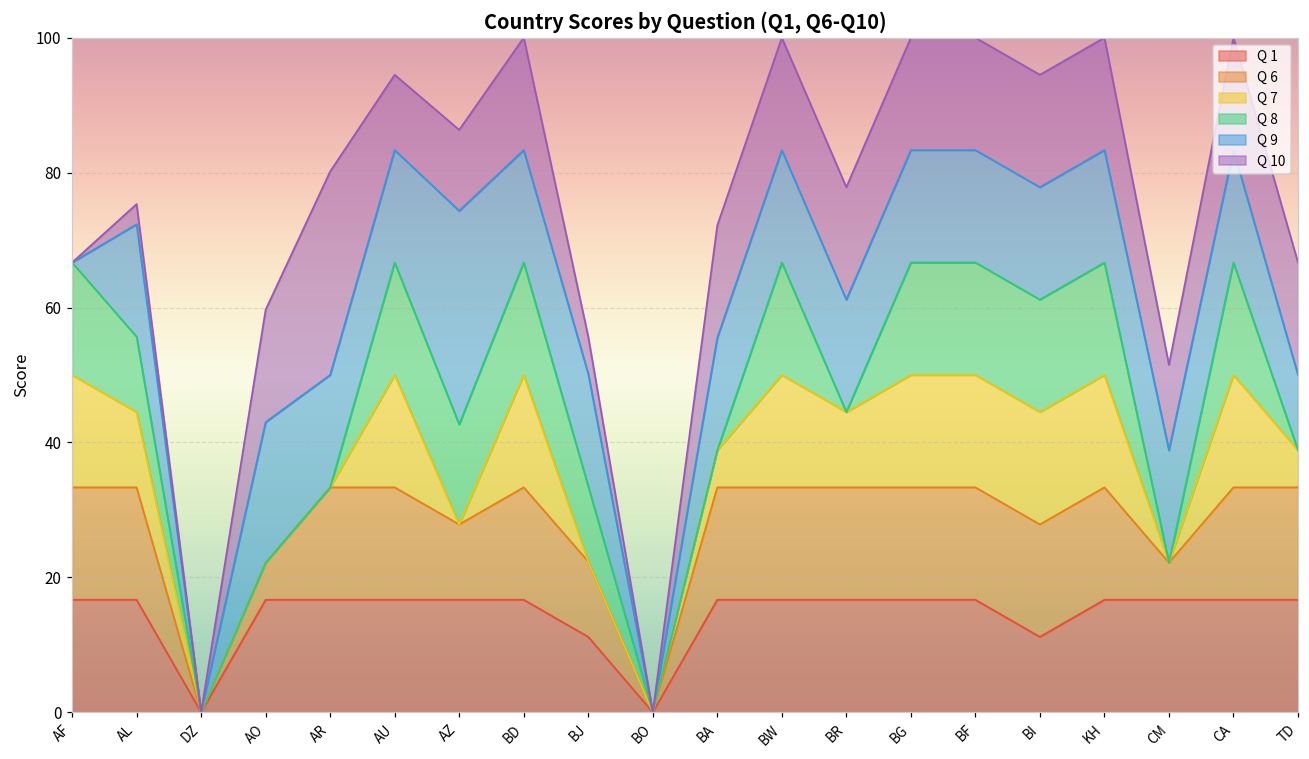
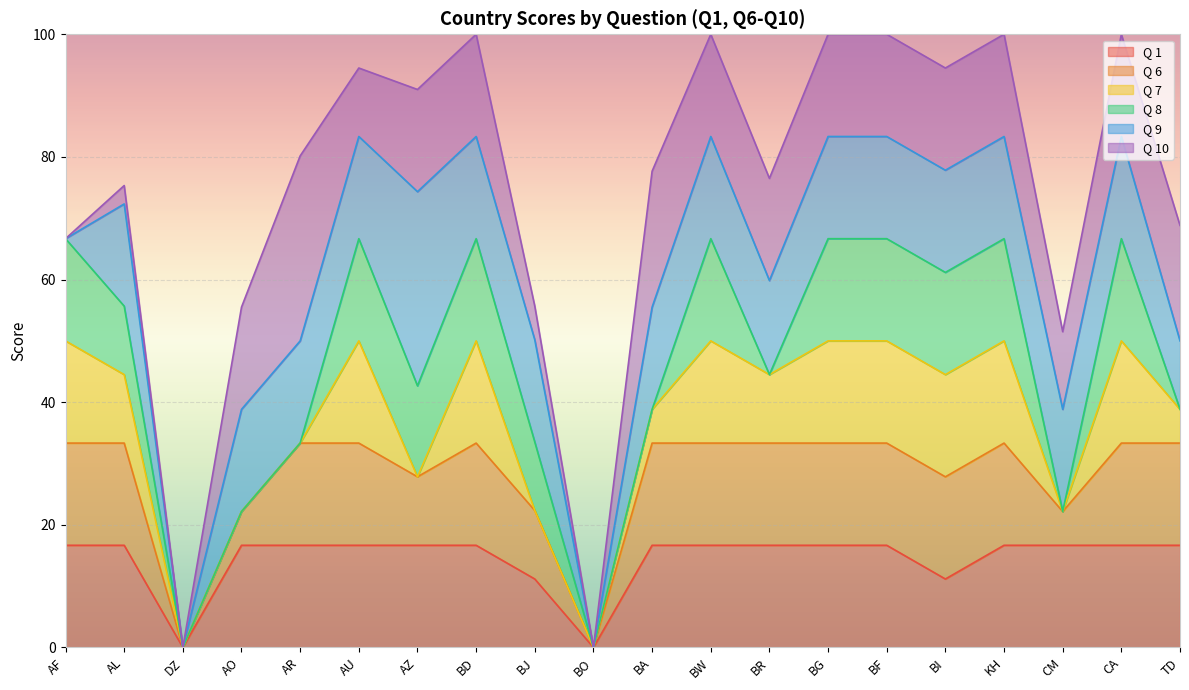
Q 9, AO: 21 -> 17
Q 10, AZ: 12 -> 17
Q 10, BA: 17 -> 22
Q 9, BR: 17 -> 15
Q 10, TD: 17 -> 19
